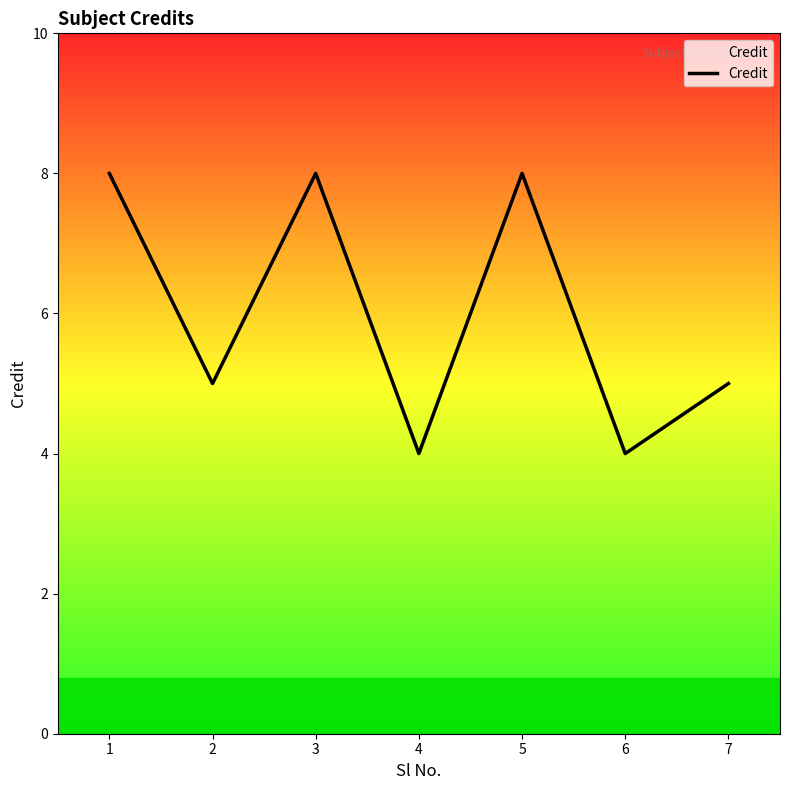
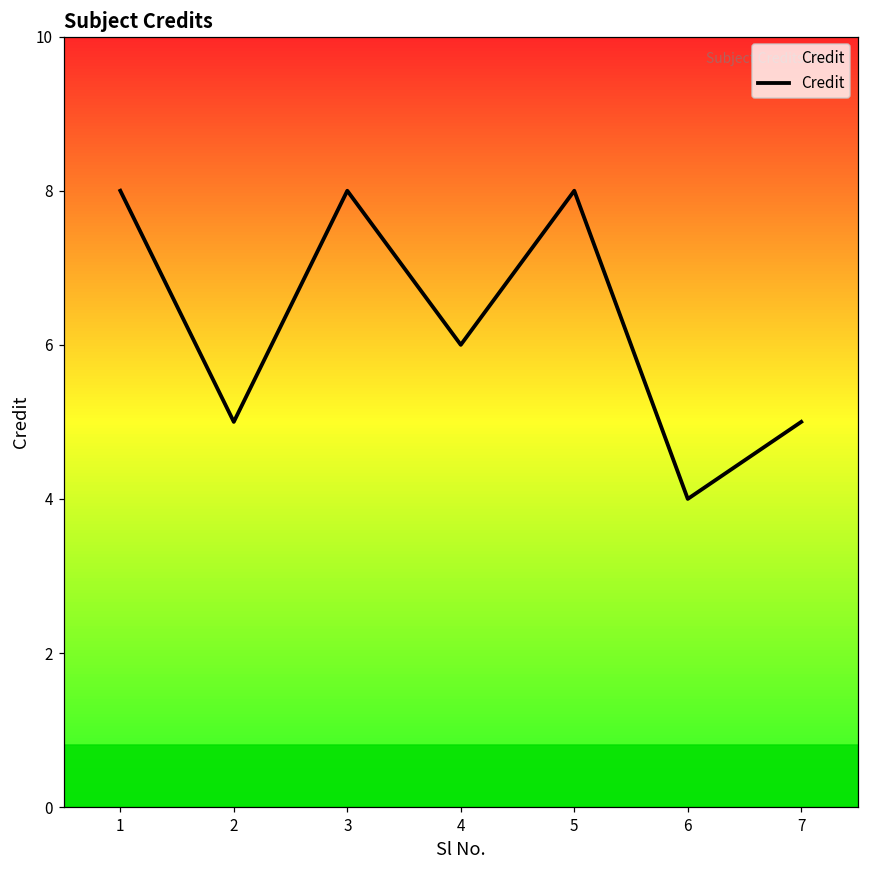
4: 4 -> 6
